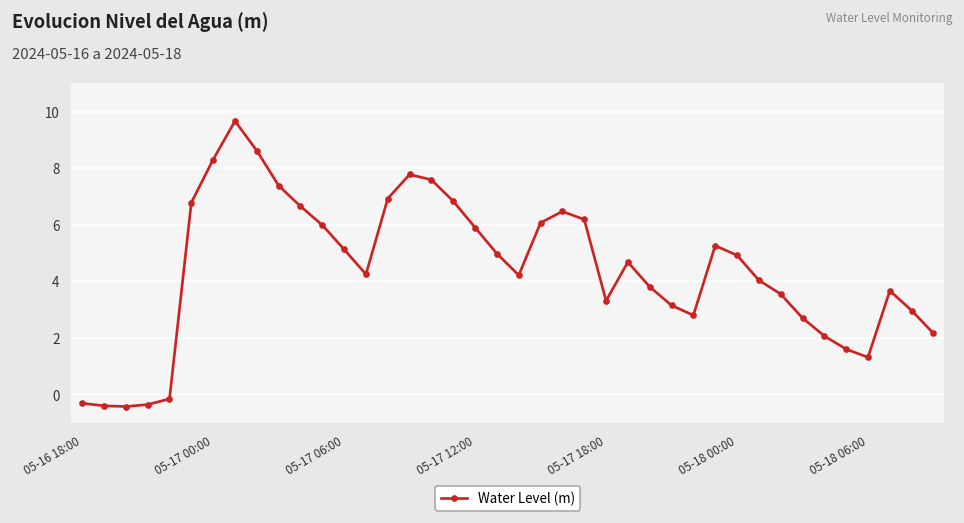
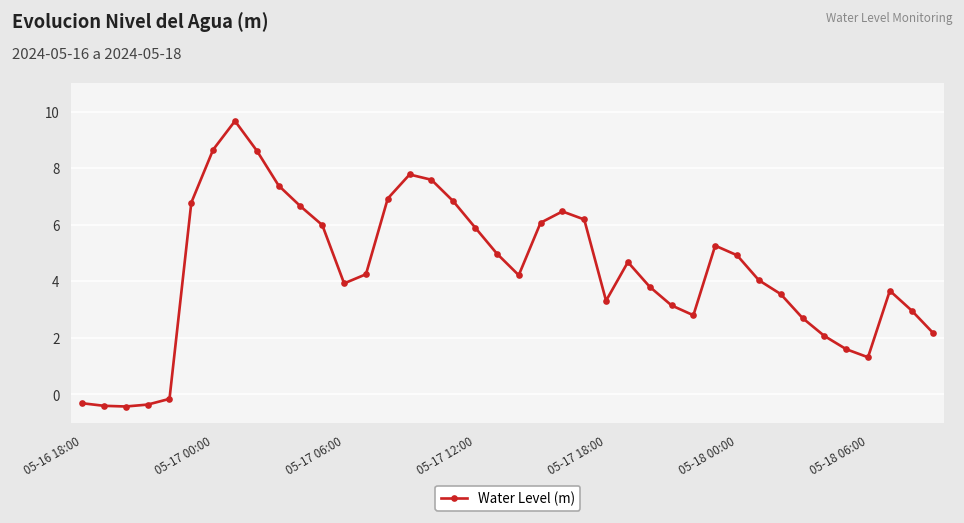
05-17 00:00: 8.3 -> 8.7
05-17 06:00: 5.1 -> 3.9
